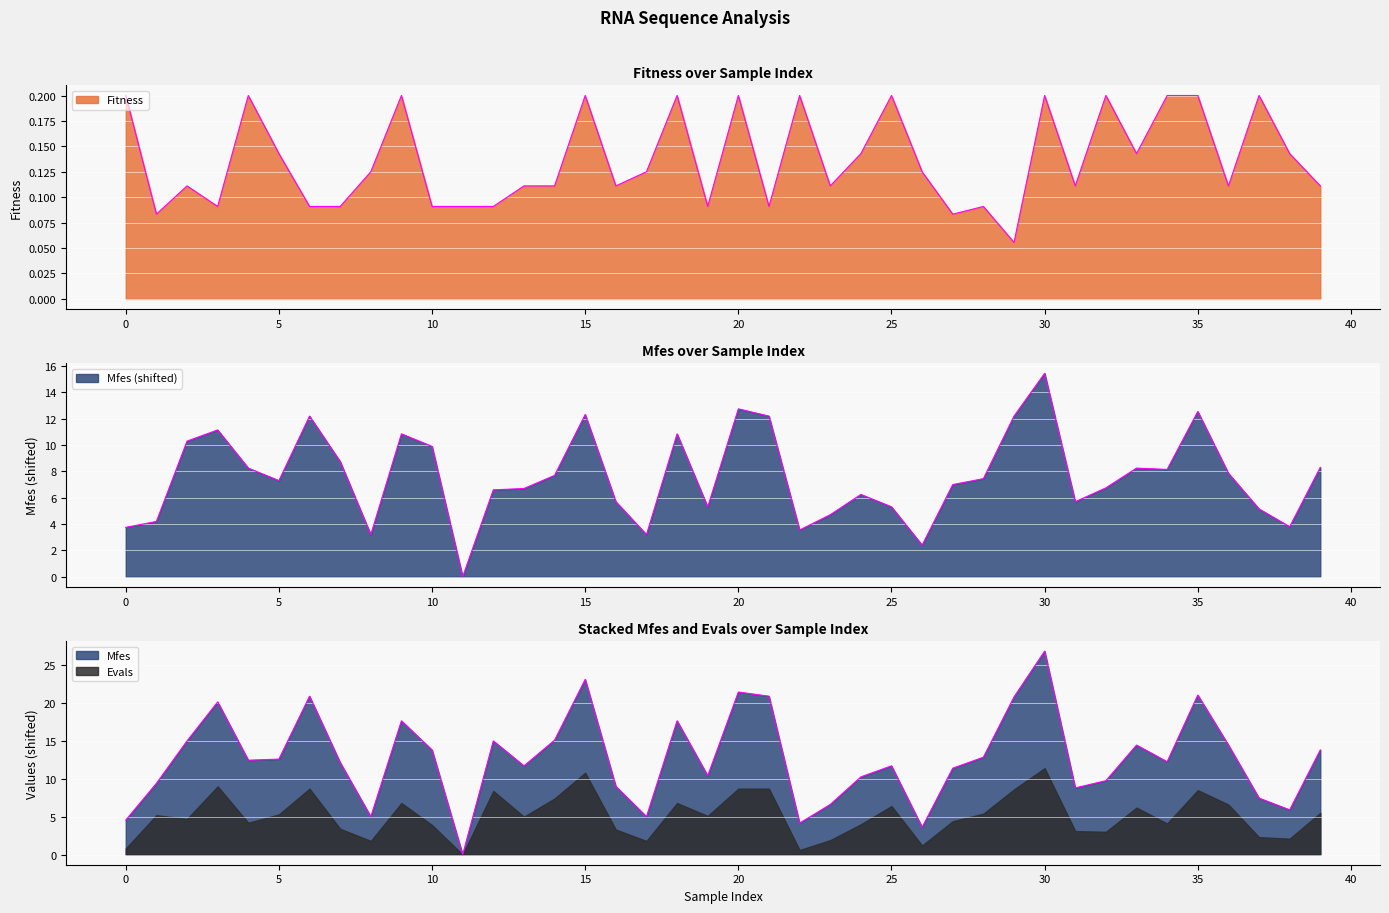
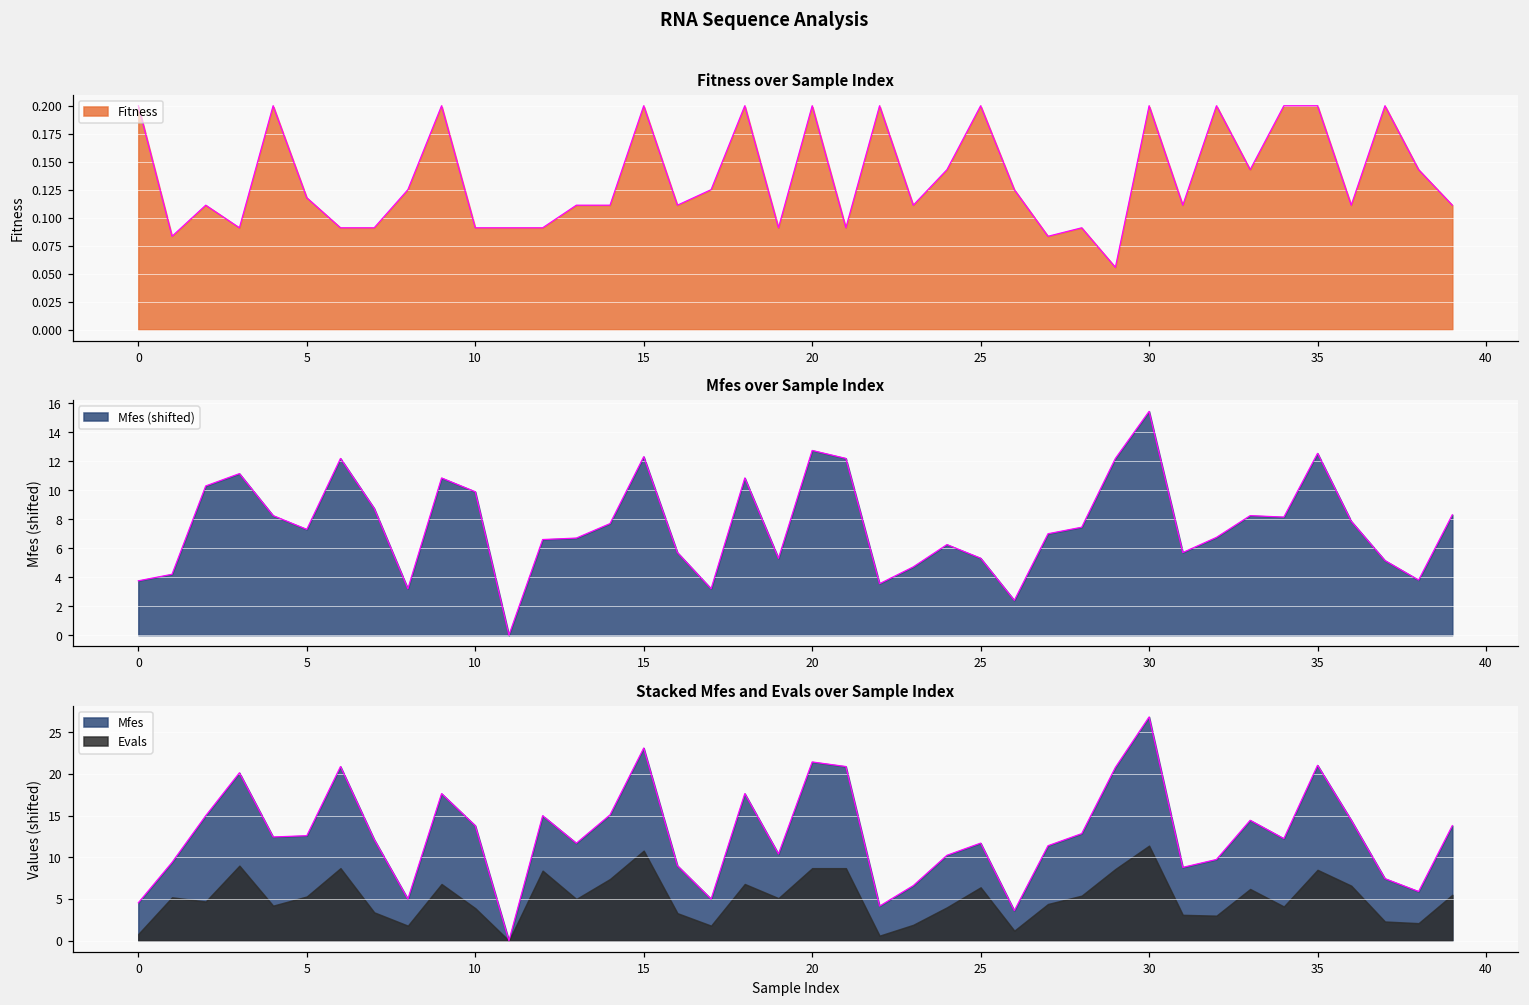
Fitness over Sample Index, 5: 0.143 -> 0.118
